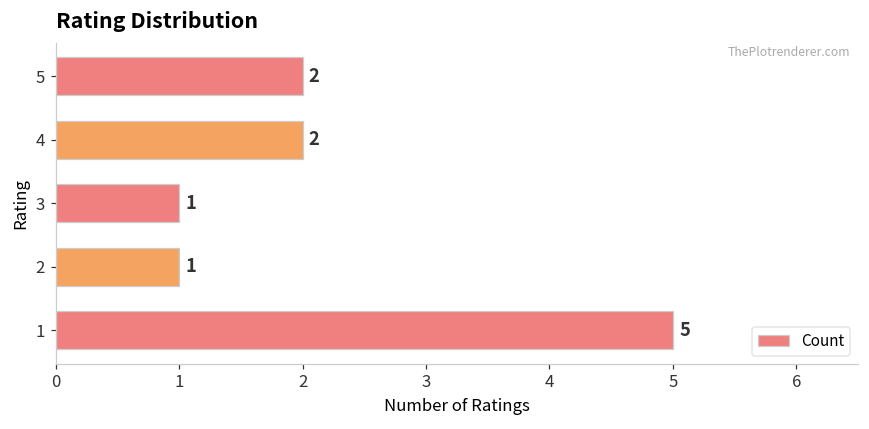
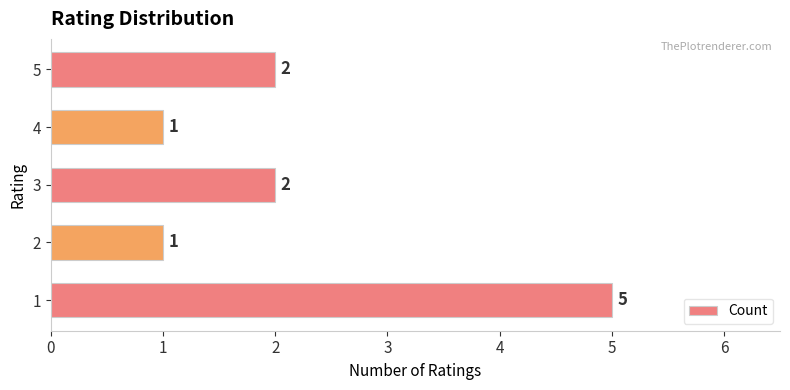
4: 2 -> 1
3: 1 -> 2
